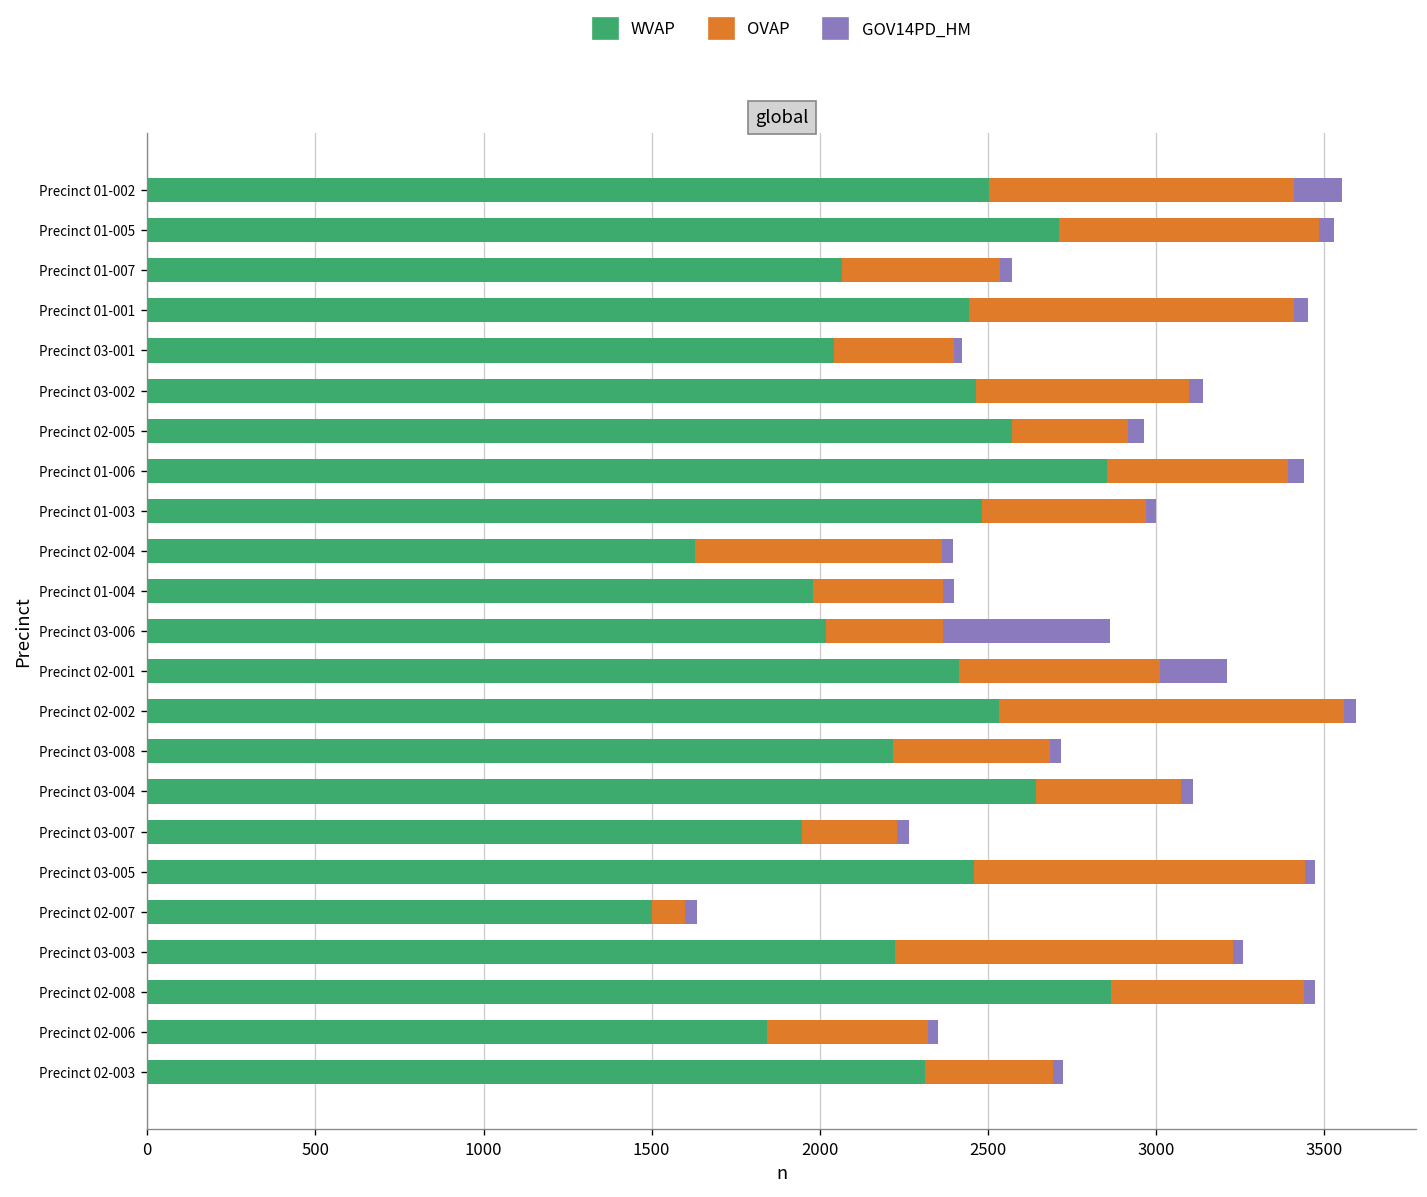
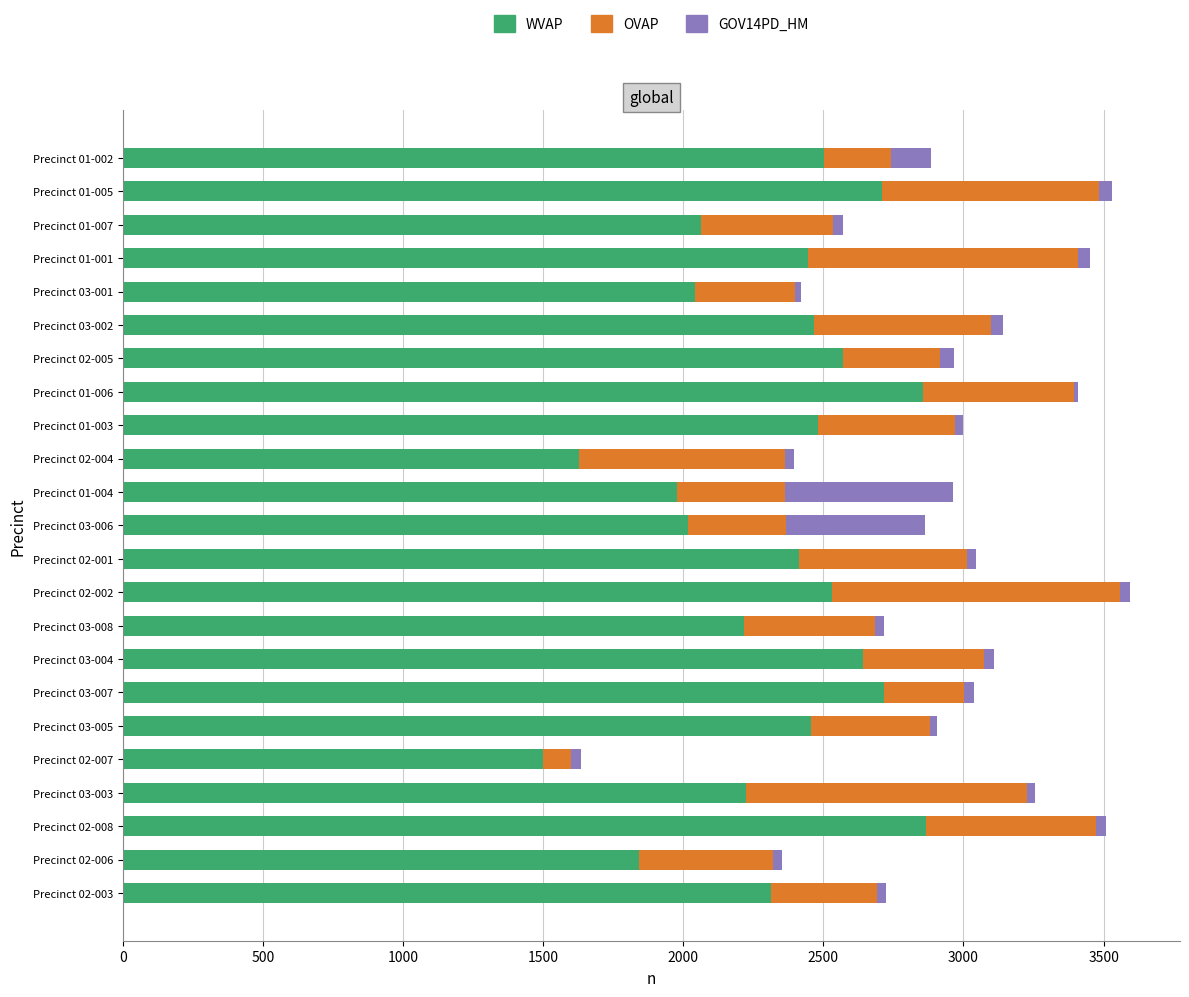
OVAP, Precinct 01-002: 910 -> 240
GOV14PD_HM, Precinct 01-006: 50 -> 20
GOV14PD_HM, Precinct 01-004: 30 -> 600
GOV14PD_HM, Precinct 02-001: 200 -> 30
WVAP, Precinct 03-007: 1950 -> 2720
OVAP, Precinct 03-005: 990 -> 420
OVAP, Precinct 02-008: 580 -> 610
